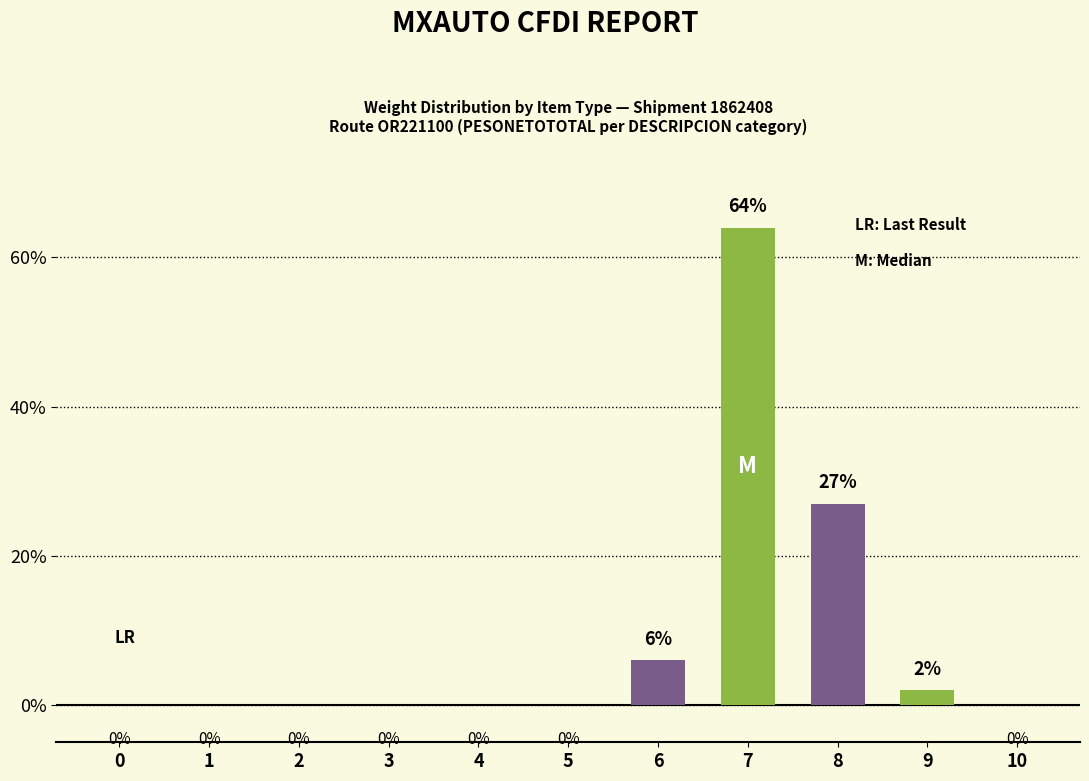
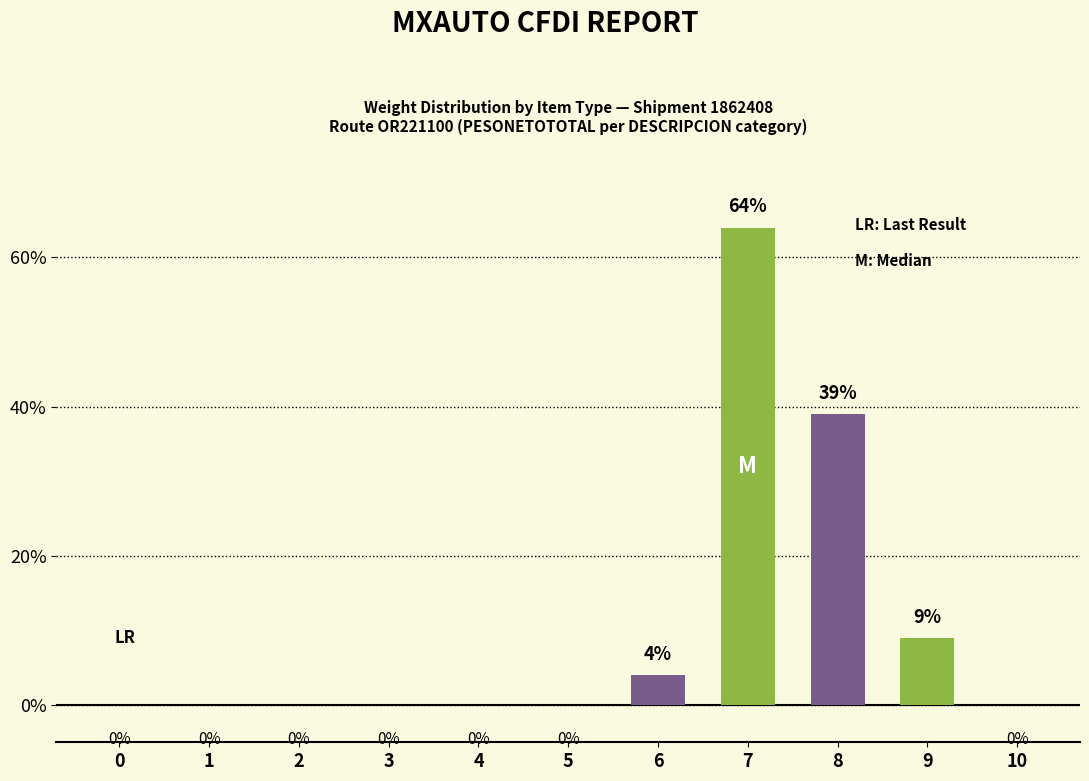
6: 6% -> 4%
8: 27% -> 39%
9: 2% -> 9%
